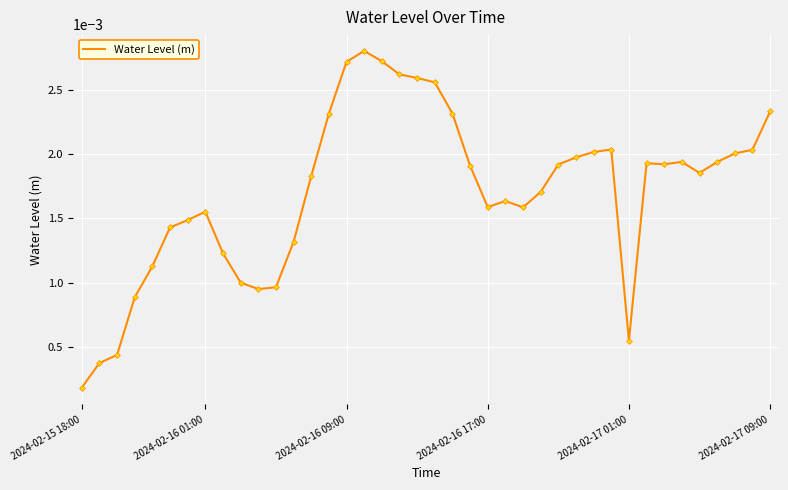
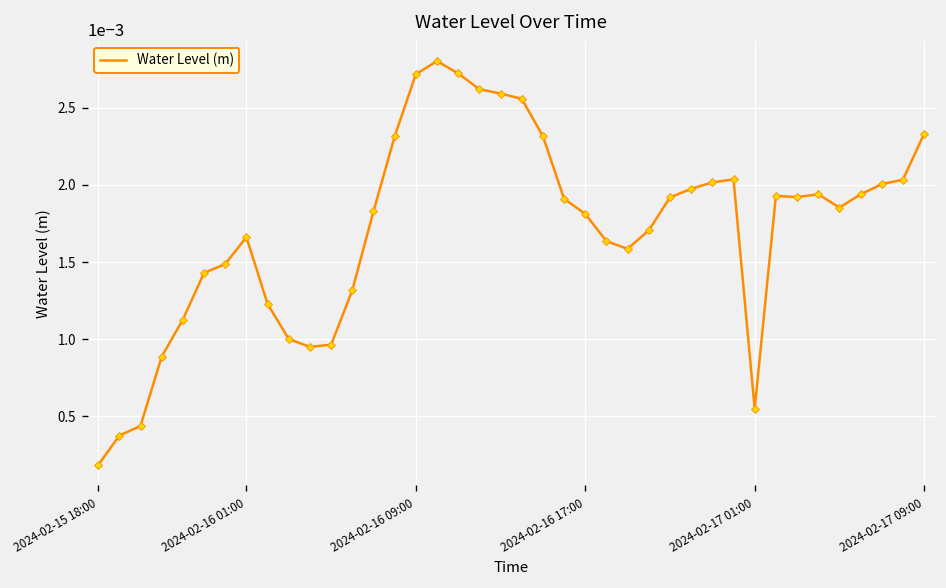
2024-02-16 01:00: 0.00155 -> 0.00166
2024-02-16 17:00: 0.00159 -> 0.00181
